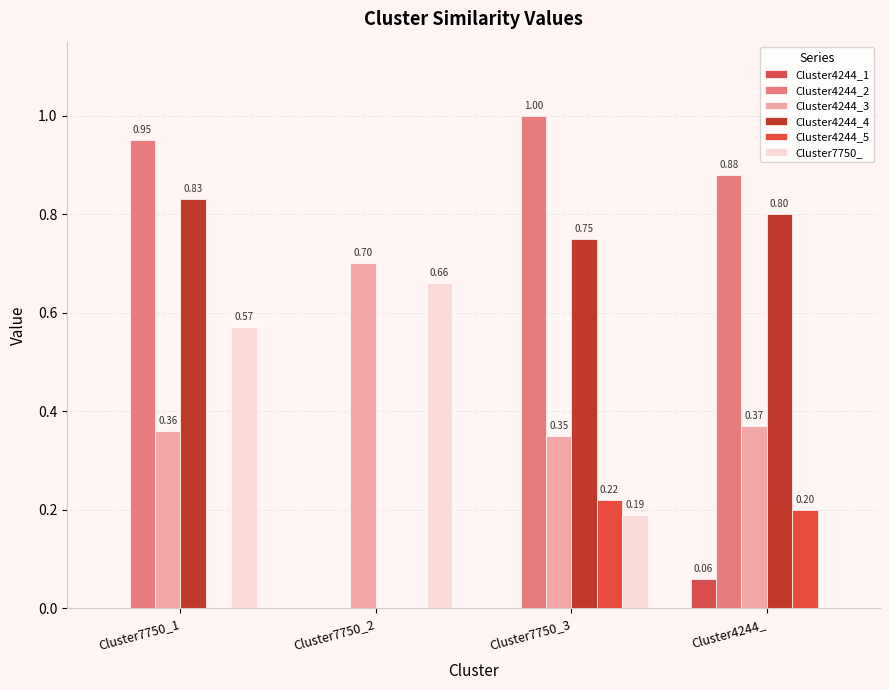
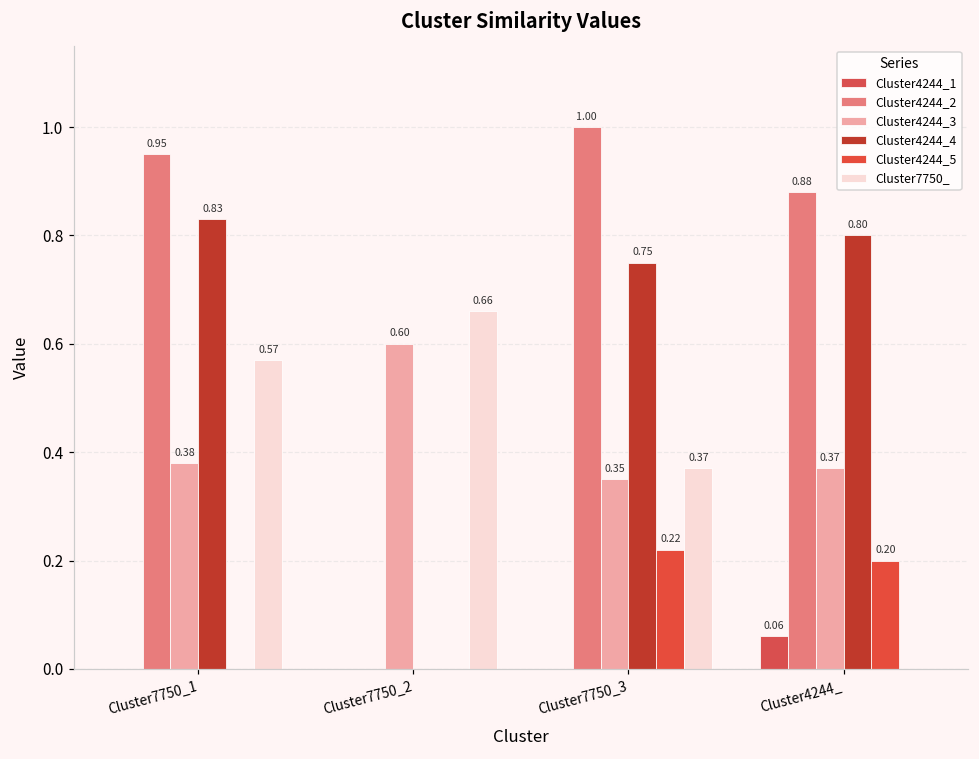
Cluster4244_3, Cluster7750_1: 0.36 -> 0.38
Cluster4244_3, Cluster7750_2: 0.70 -> 0.60
Cluster7750_, Cluster7750_3: 0.19 -> 0.37
